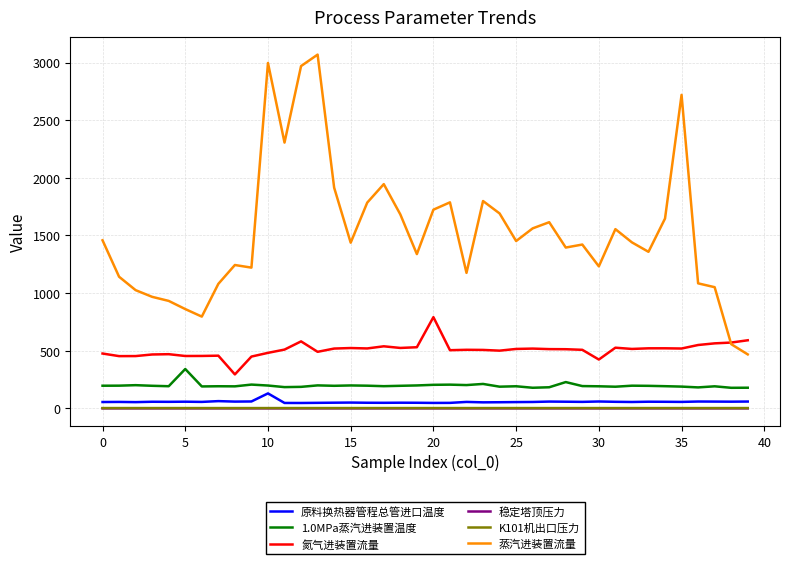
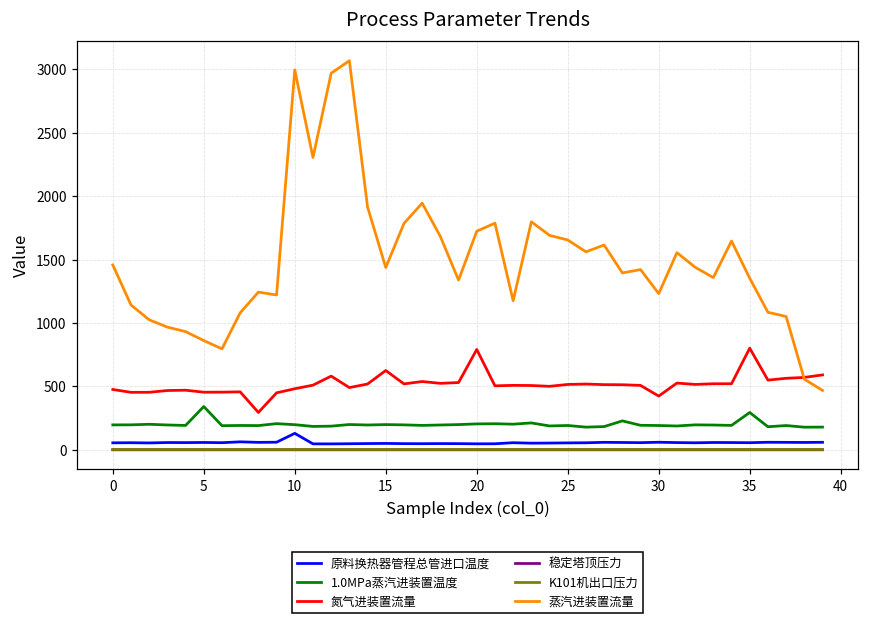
氮气进装置流量, 15: 520 -> 630
蒸汽进装置流量, 25: 1450 -> 1650
1.0MPa蒸汽进装置温度, 35: 190 -> 290
氮气进装置流量, 35: 520 -> 800
蒸汽进装置流量, 35: 2720 -> 1350
